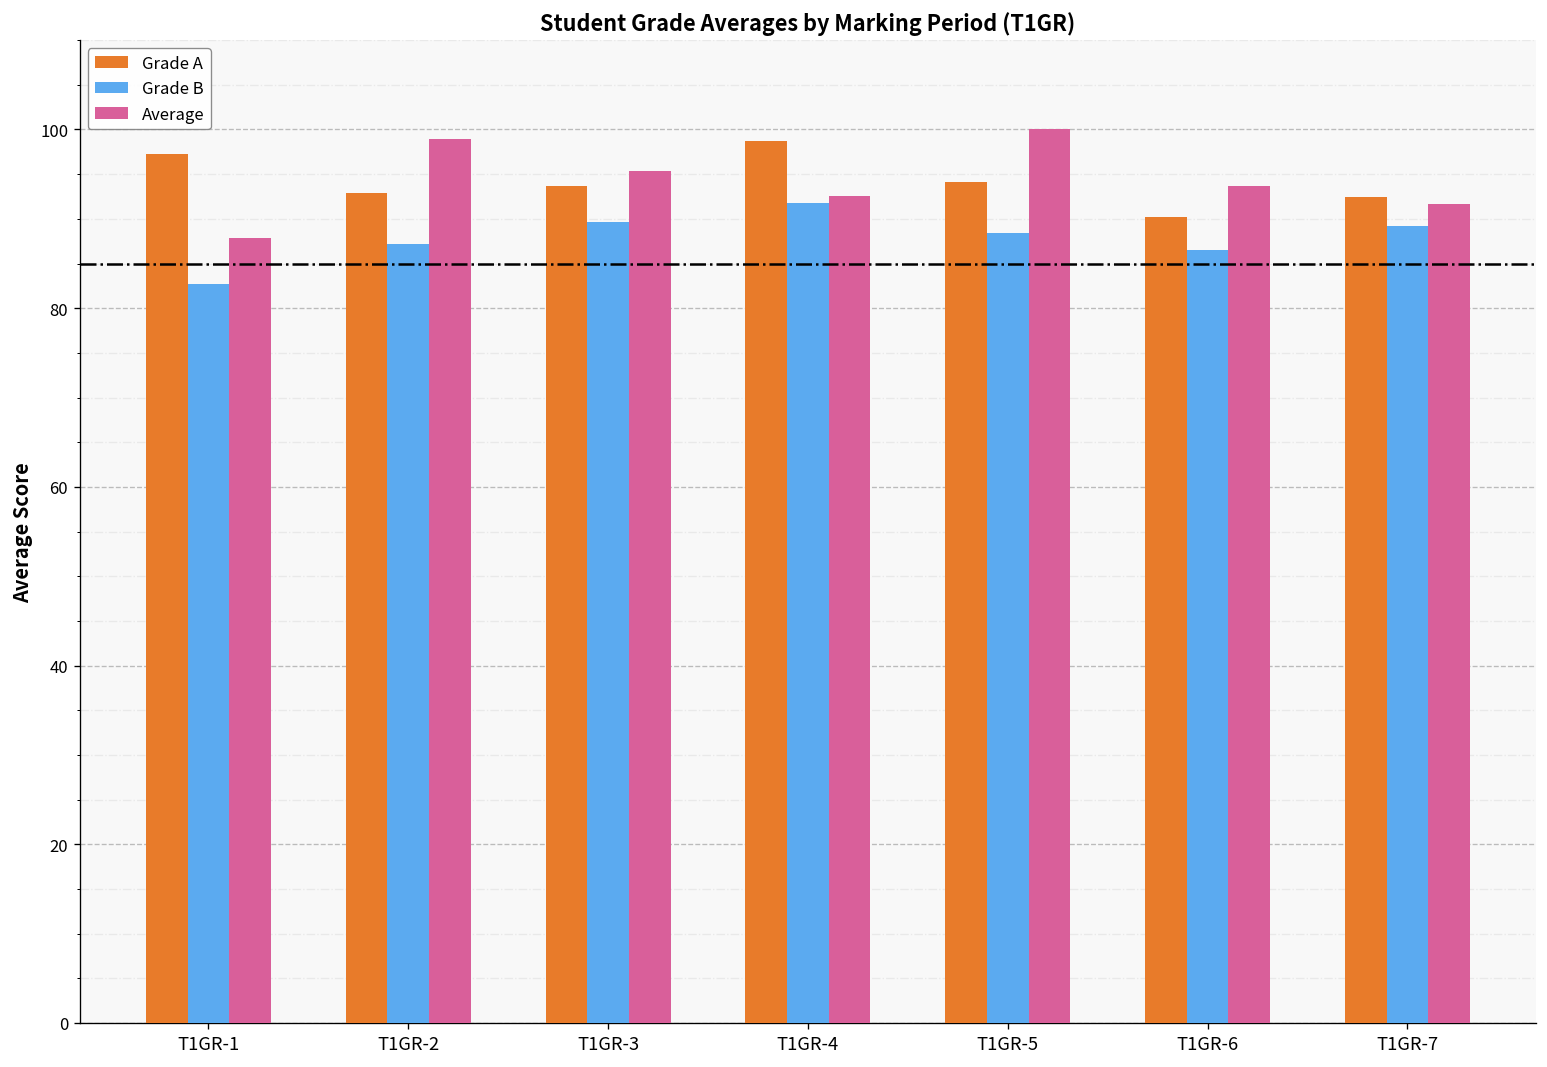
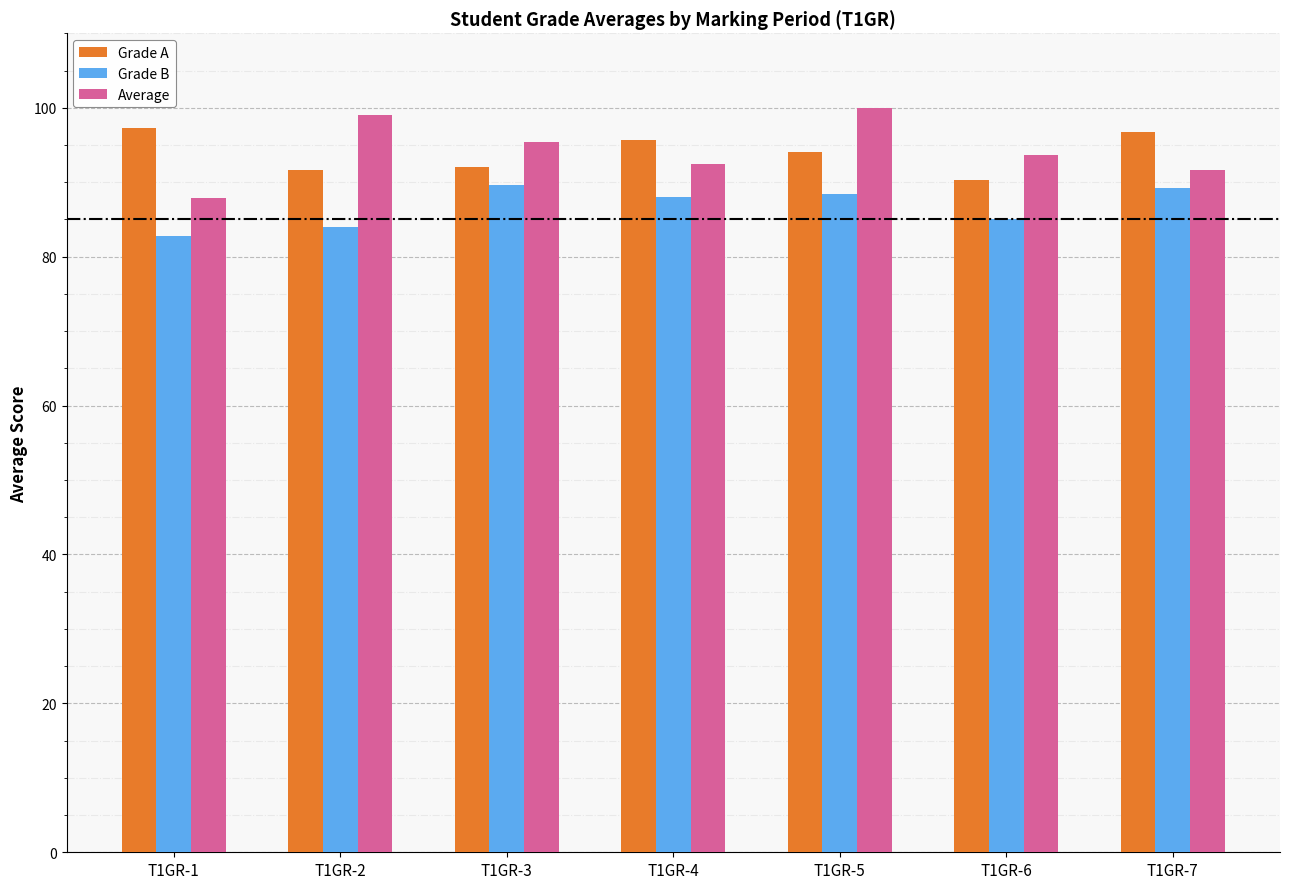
Grade A, T1GR-2: 93 -> 92
Grade B, T1GR-2: 87 -> 84
Grade A, T1GR-3: 94 -> 92
Grade A, T1GR-4: 99 -> 96
Grade B, T1GR-4: 92 -> 88
Grade B, T1GR-6: 86 -> 85
Grade A, T1GR-7: 92 -> 97
